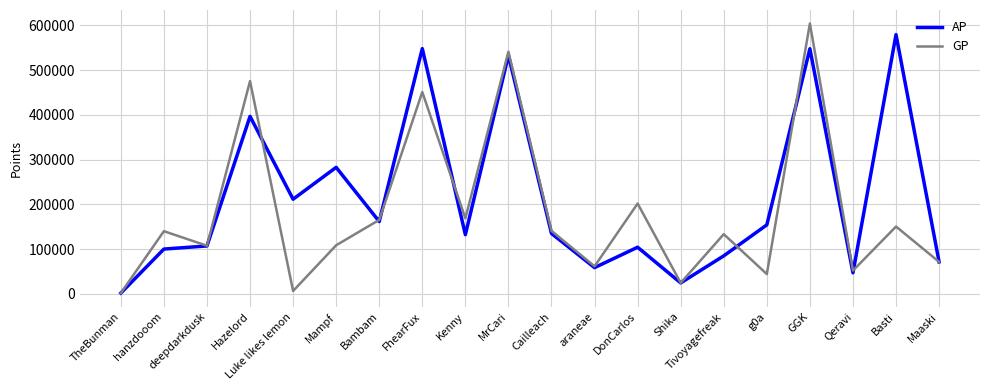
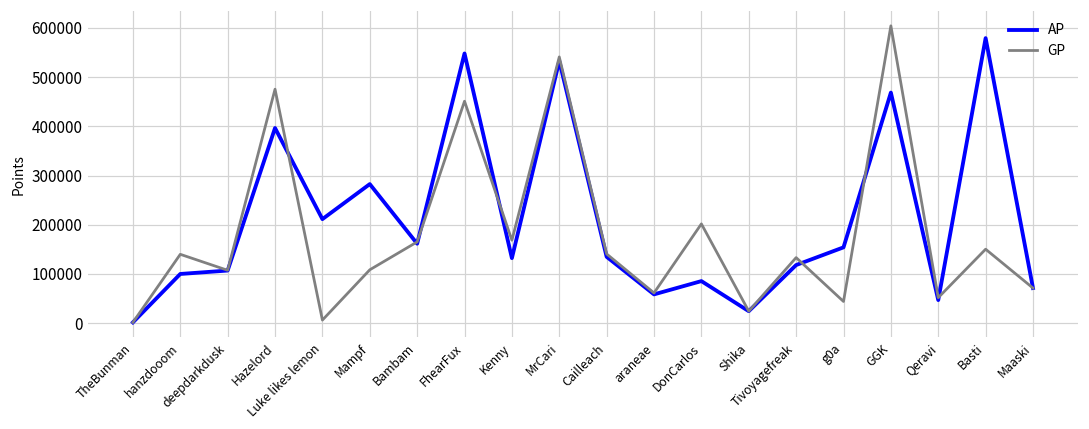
AP, DonCarlos: 100000 -> 90000
AP, Tivoyagefreak: 80000 -> 120000
AP, GGK: 550000 -> 470000
